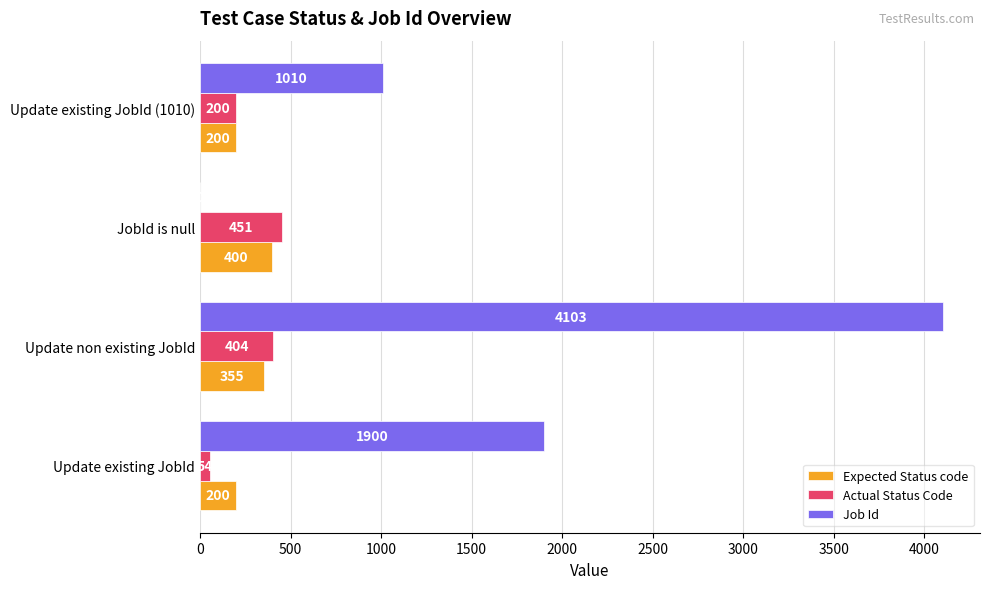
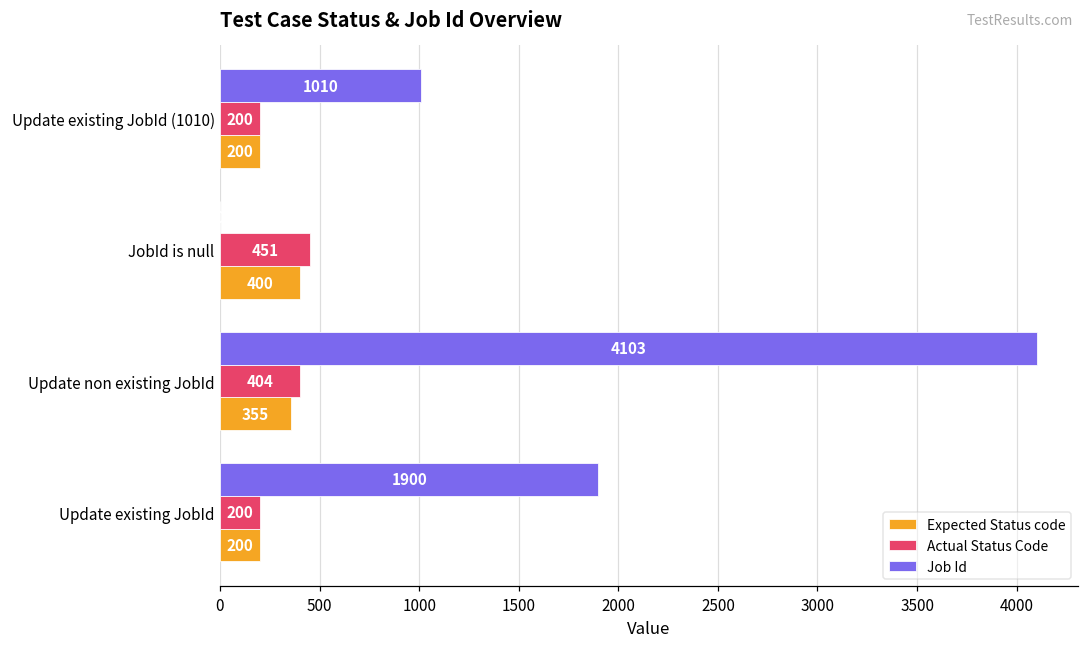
Actual Status Code, Update existing JobId: 50 -> 200
